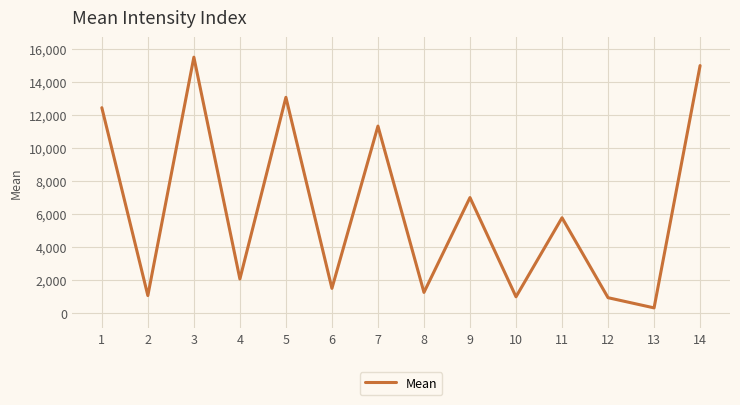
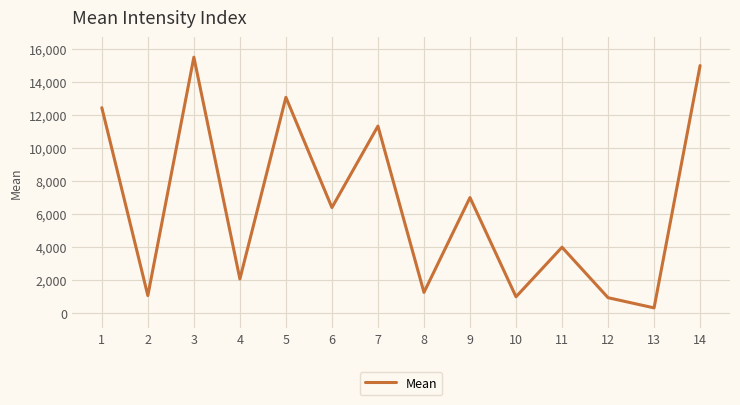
6: 1,500 -> 6,400
11: 5,800 -> 4,000
